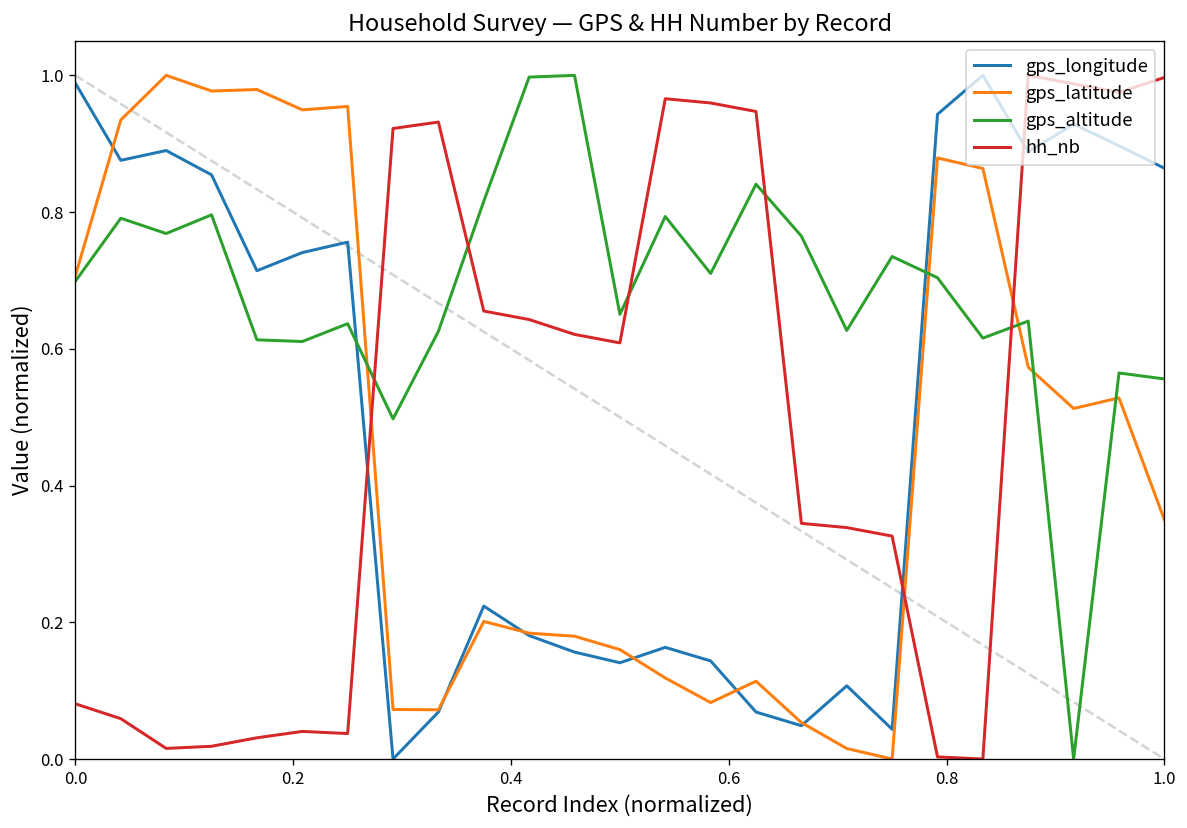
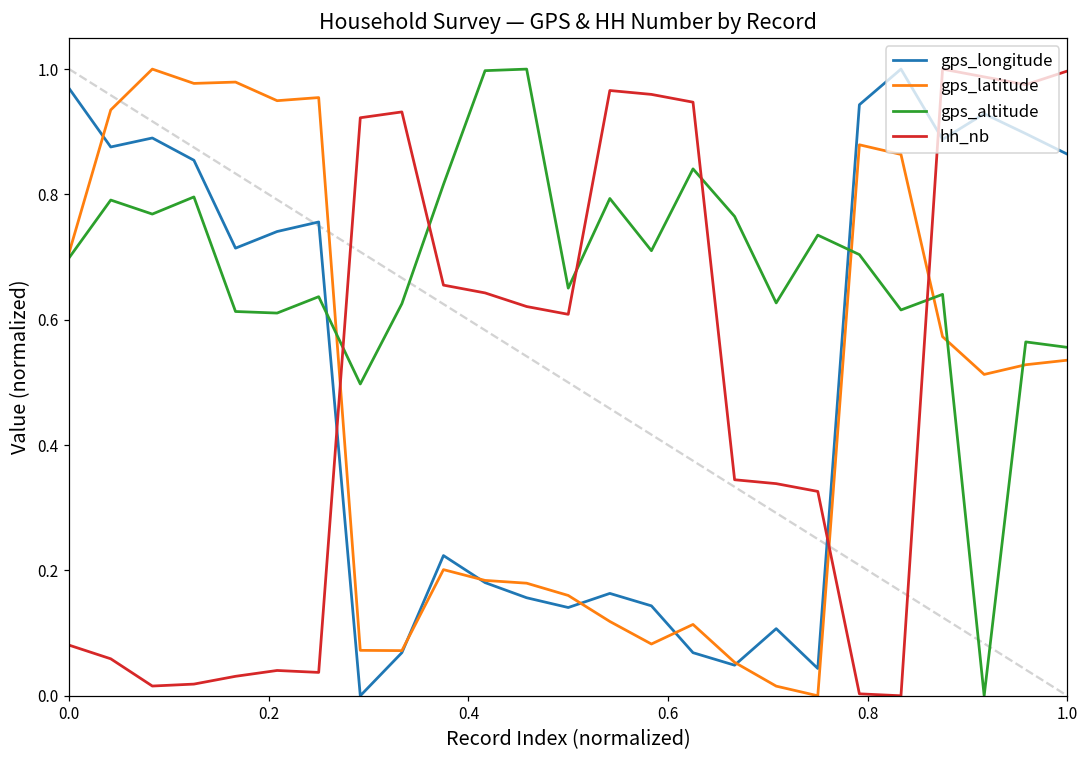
gps_longitude, 0.0: 0.99 -> 0.97
gps_latitude, 1.0: 0.35 -> 0.54
